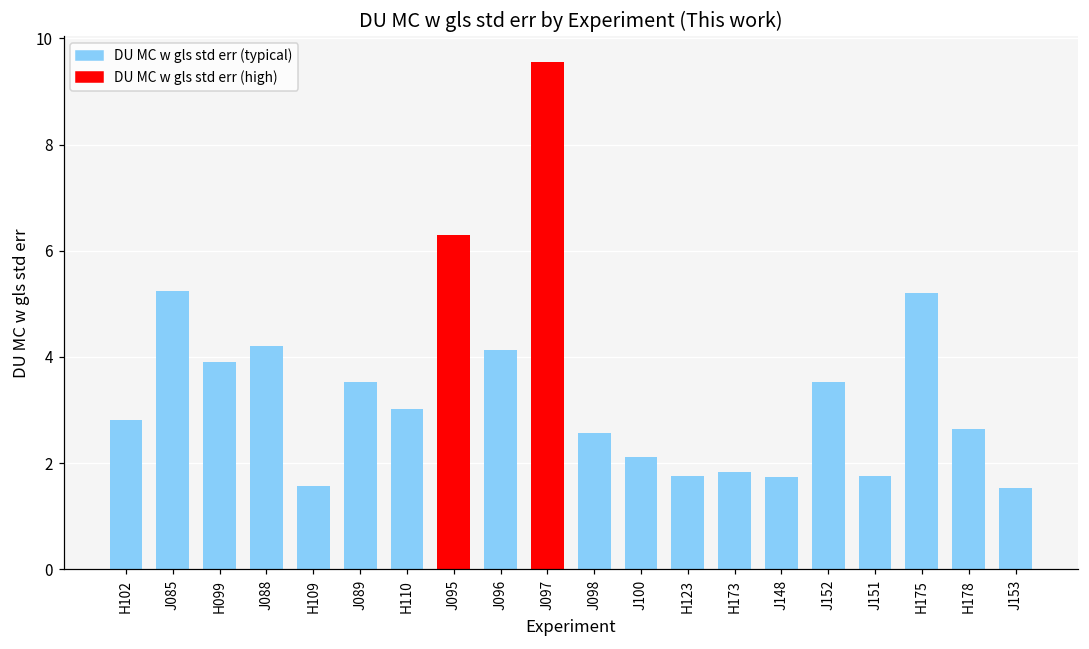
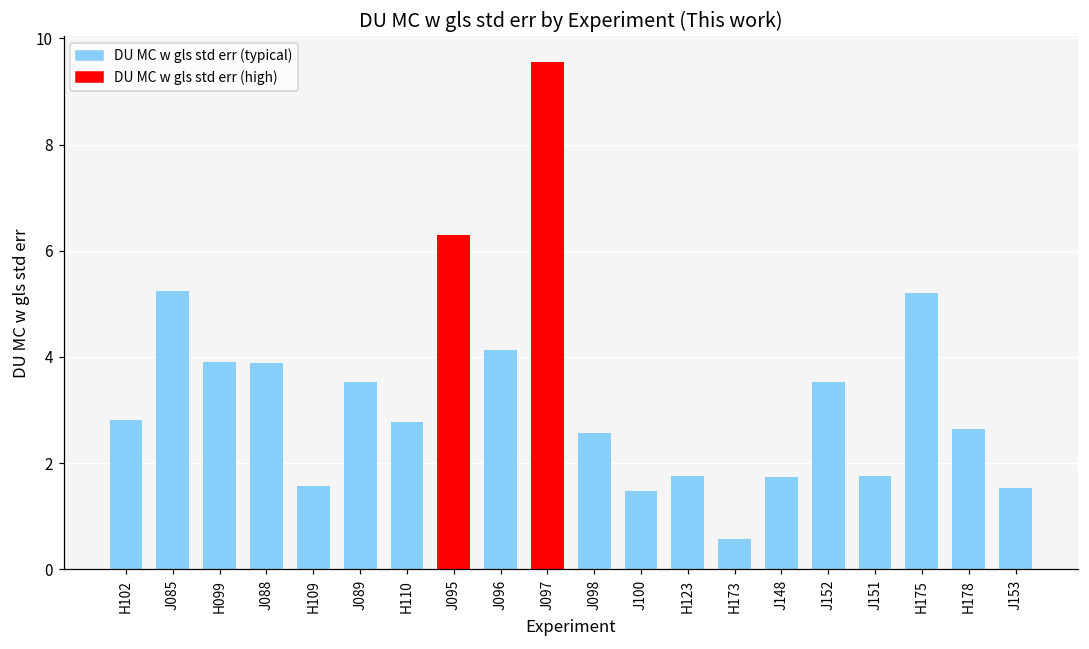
J088: 4.2 -> 3.9
H110: 3.0 -> 2.8
J100: 2.1 -> 1.5
H173: 1.8 -> 0.6
